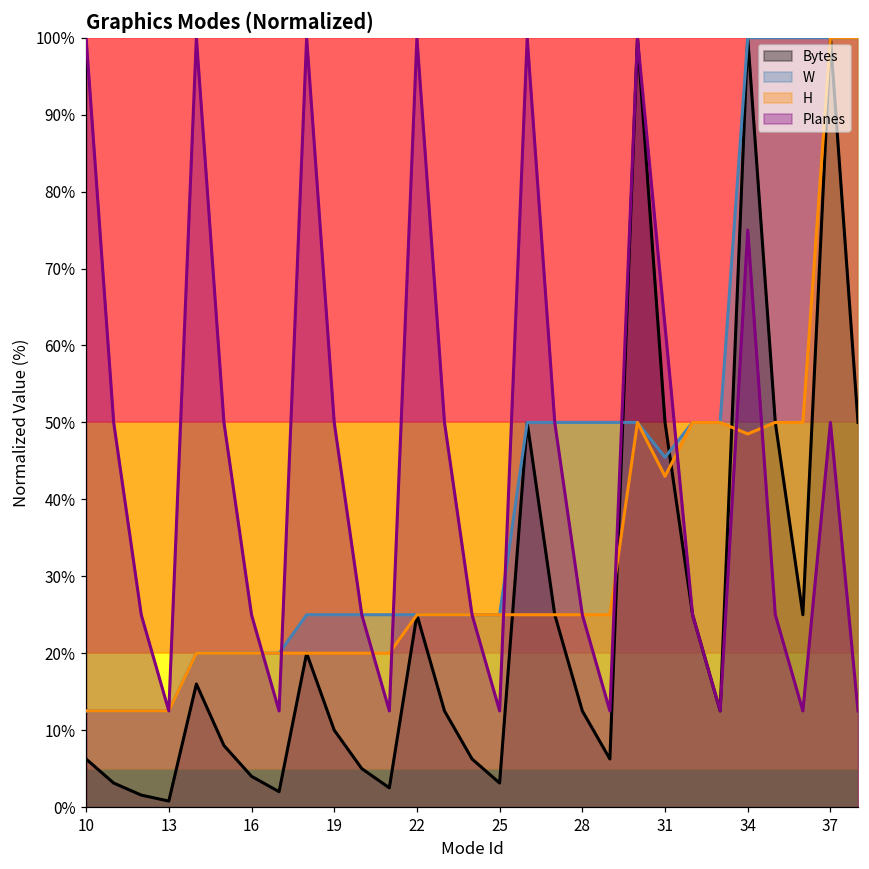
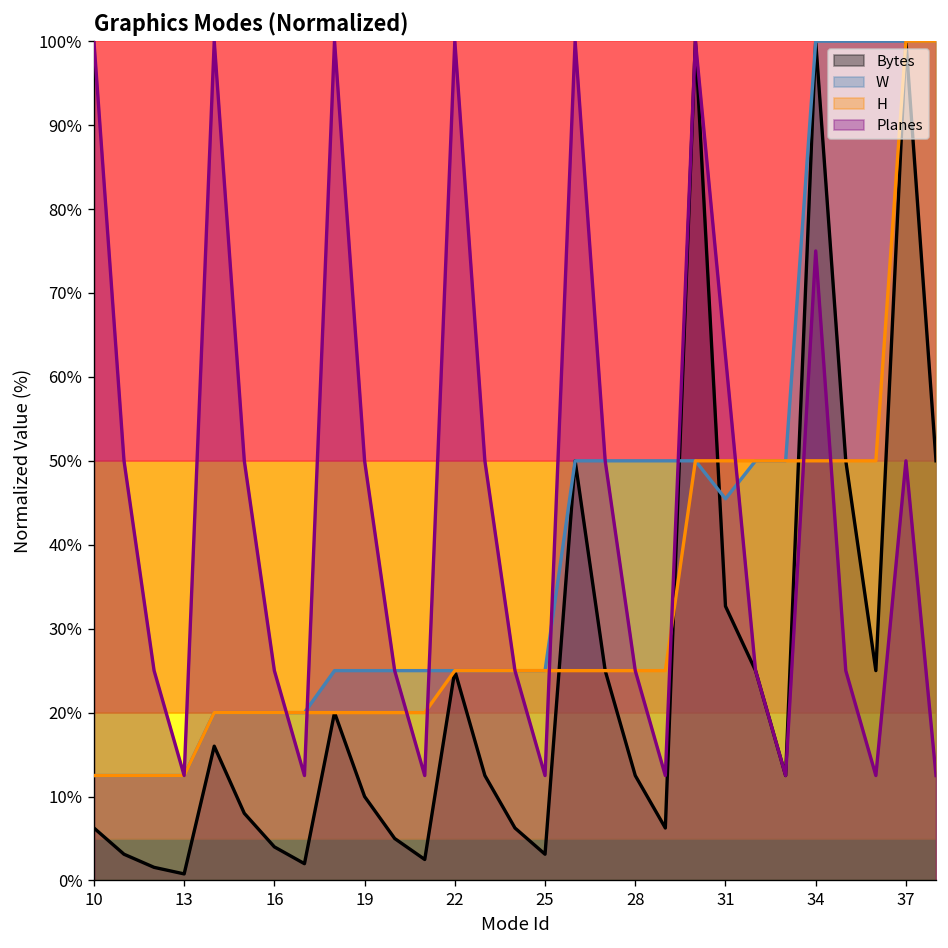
Bytes, 31: 50% -> 33%
H, 31: 43% -> 50%
H, 34: 49% -> 50%
